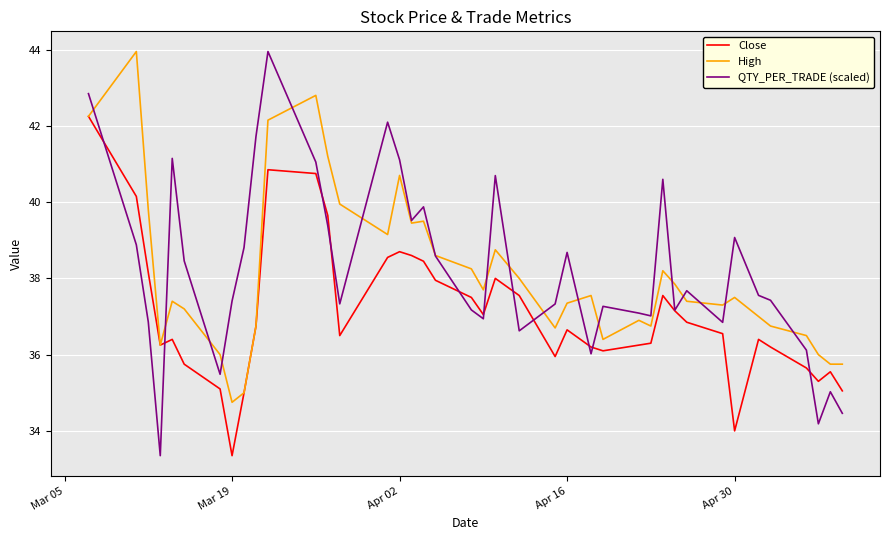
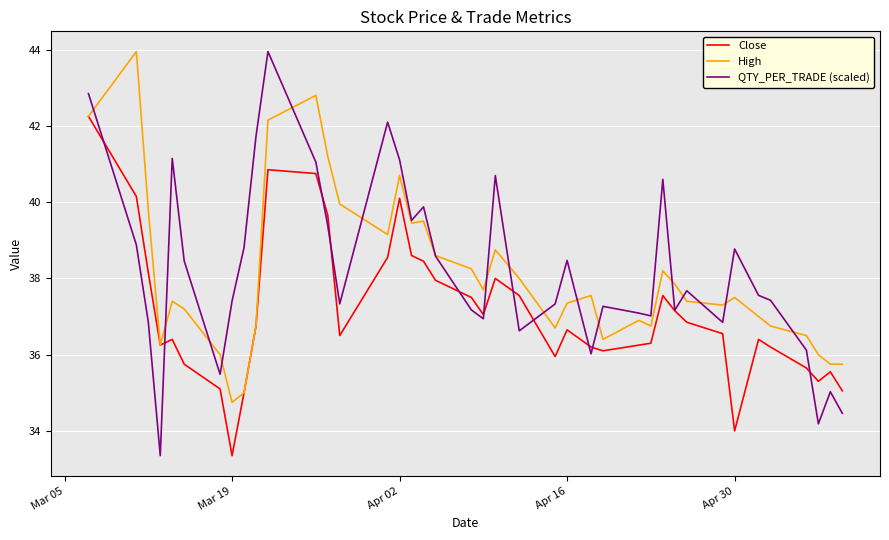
Close, Apr 02: 38.7 -> 40.1
QTY_PER_TRADE (scaled), Apr 16: 38.7 -> 38.5
QTY_PER_TRADE (scaled), Apr 30: 39.1 -> 38.8
